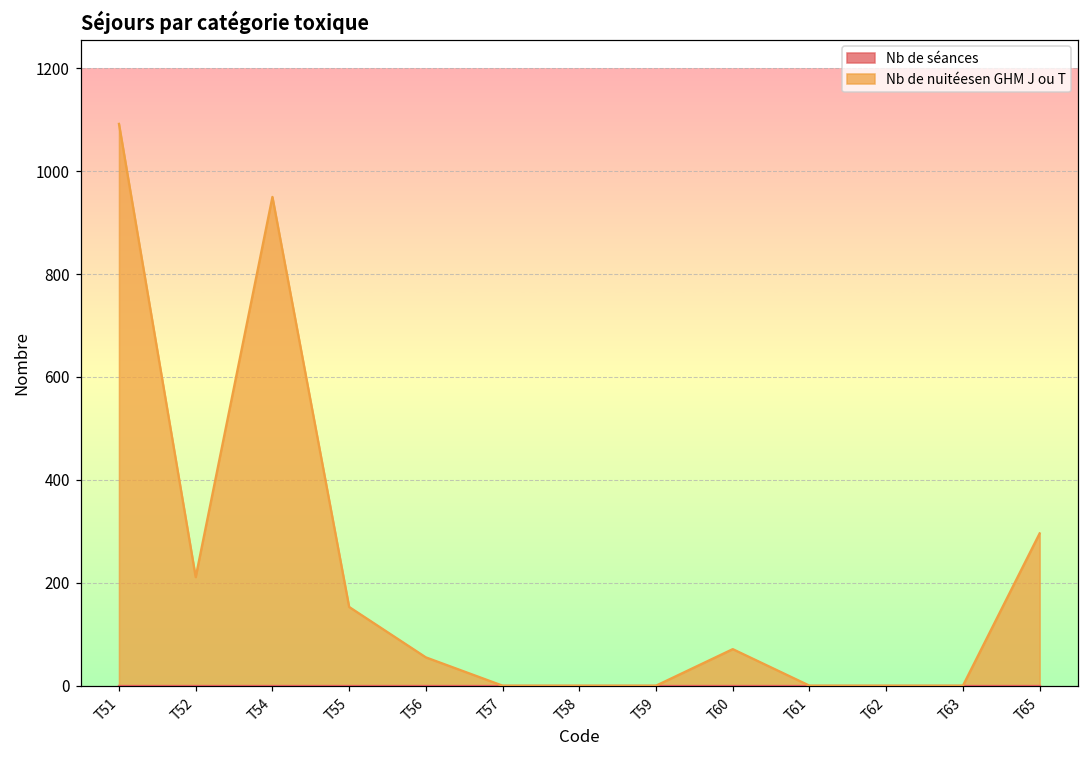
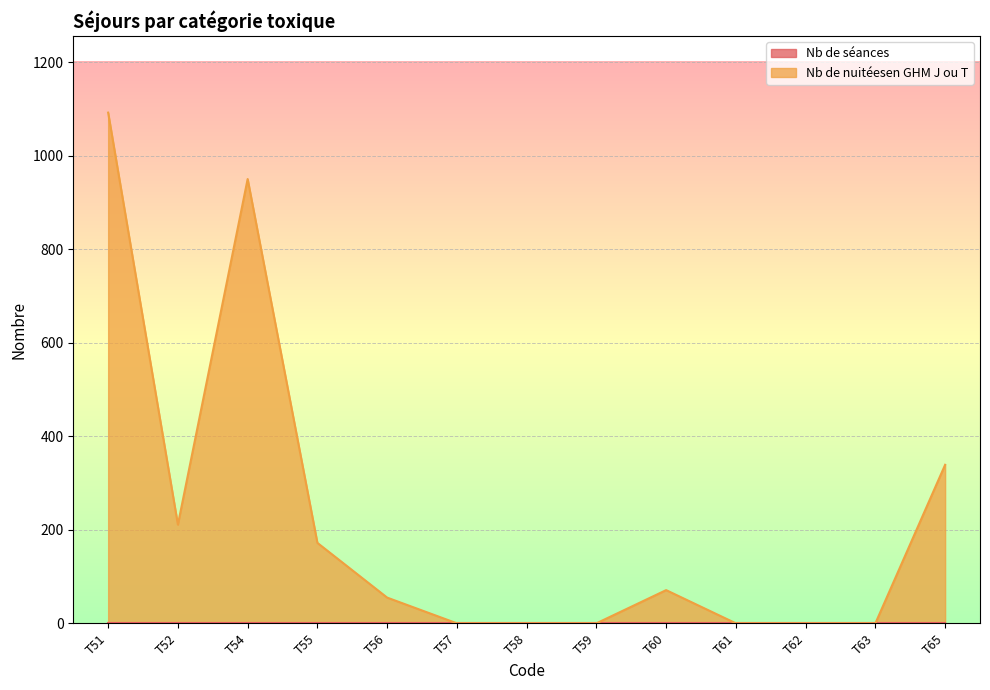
Nb de nuitéesen GHM J ou T, T55: 150 -> 170
Nb de nuitéesen GHM J ou T, T65: 300 -> 340
